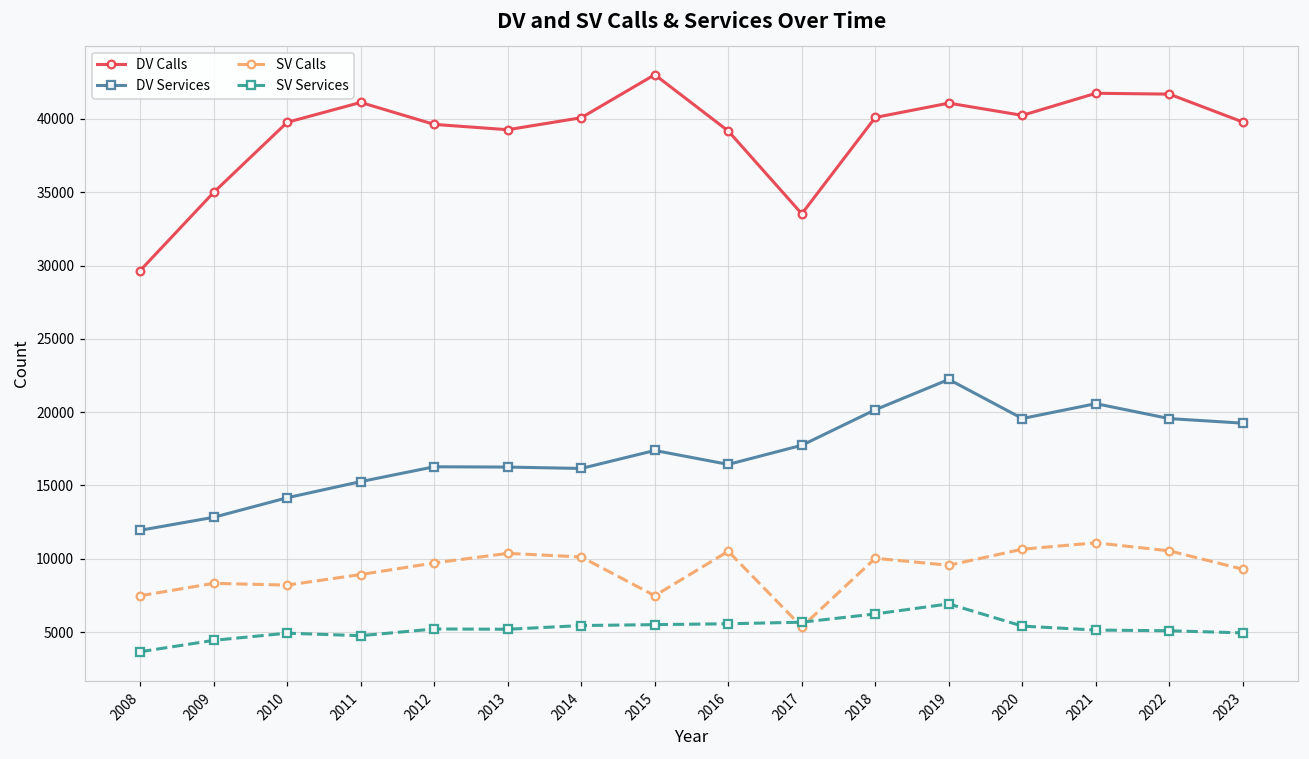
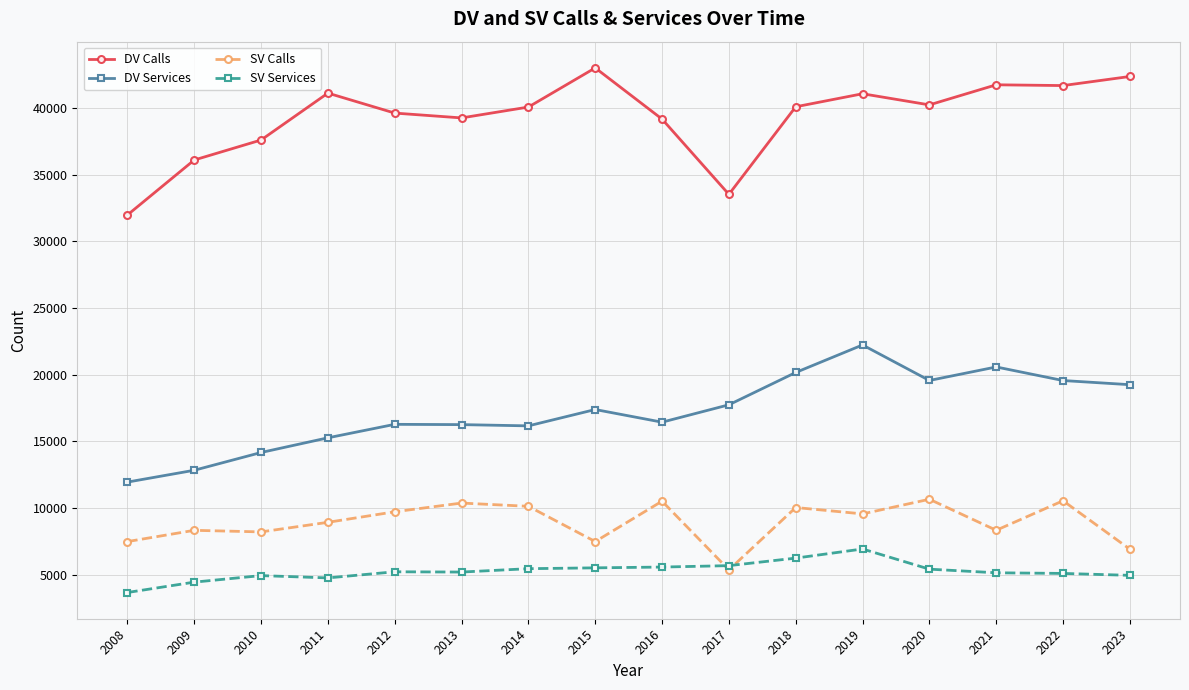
DV Calls, 2008: 29700 -> 32000
DV Calls, 2009: 35000 -> 36100
DV Calls, 2010: 39800 -> 37600
SV Calls, 2021: 11100 -> 8300
DV Calls, 2023: 39800 -> 42400
SV Calls, 2023: 9300 -> 6900
